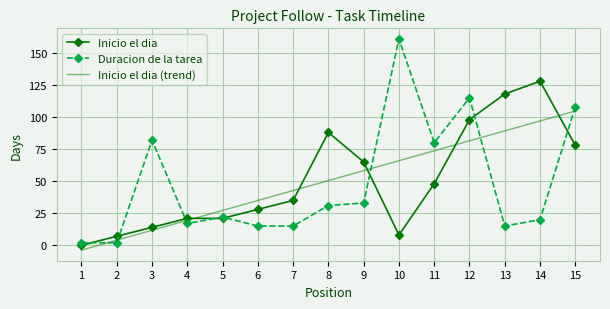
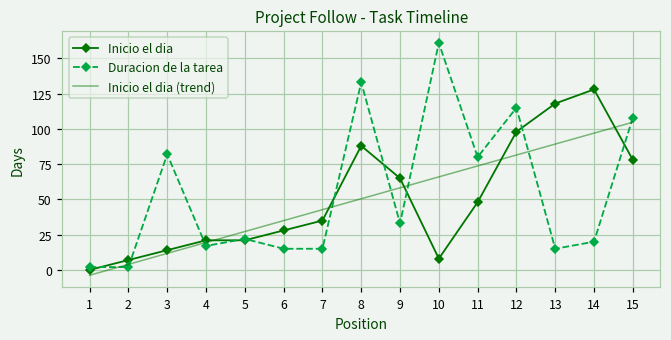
Duracion de la tarea, 8: 31 -> 133
